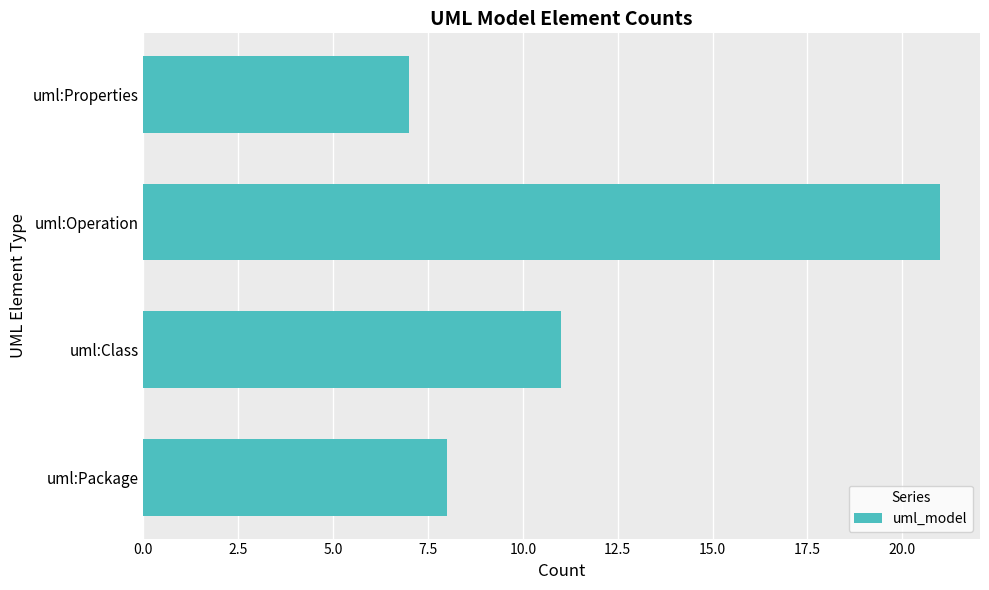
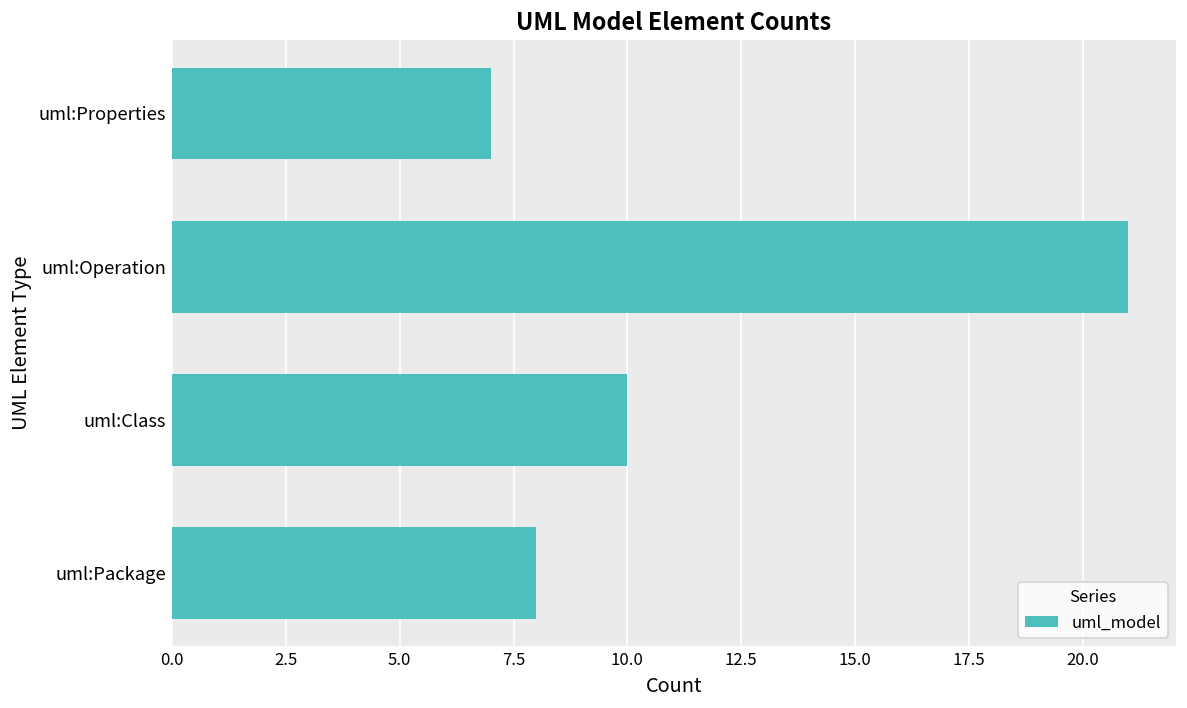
uml:Class: 11 -> 10
